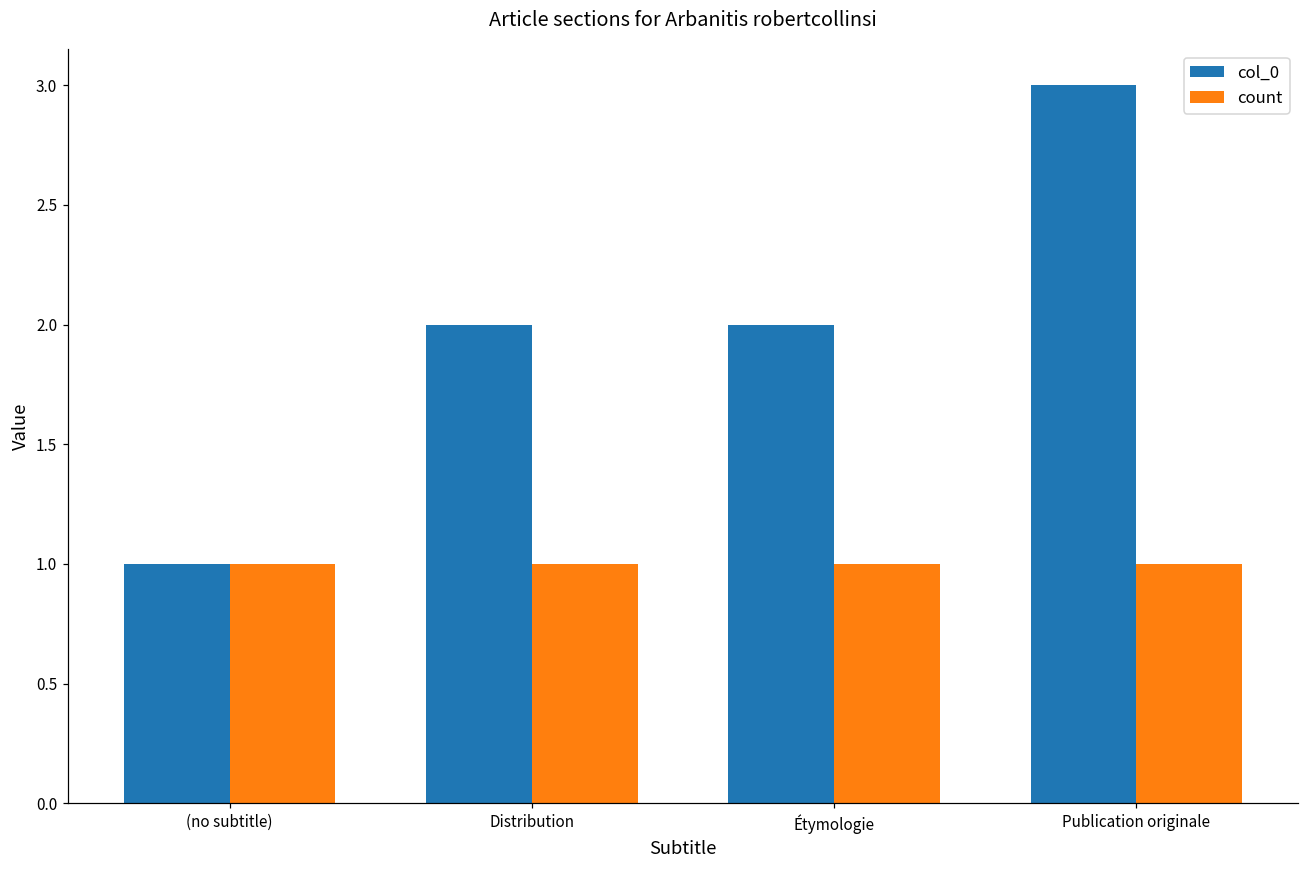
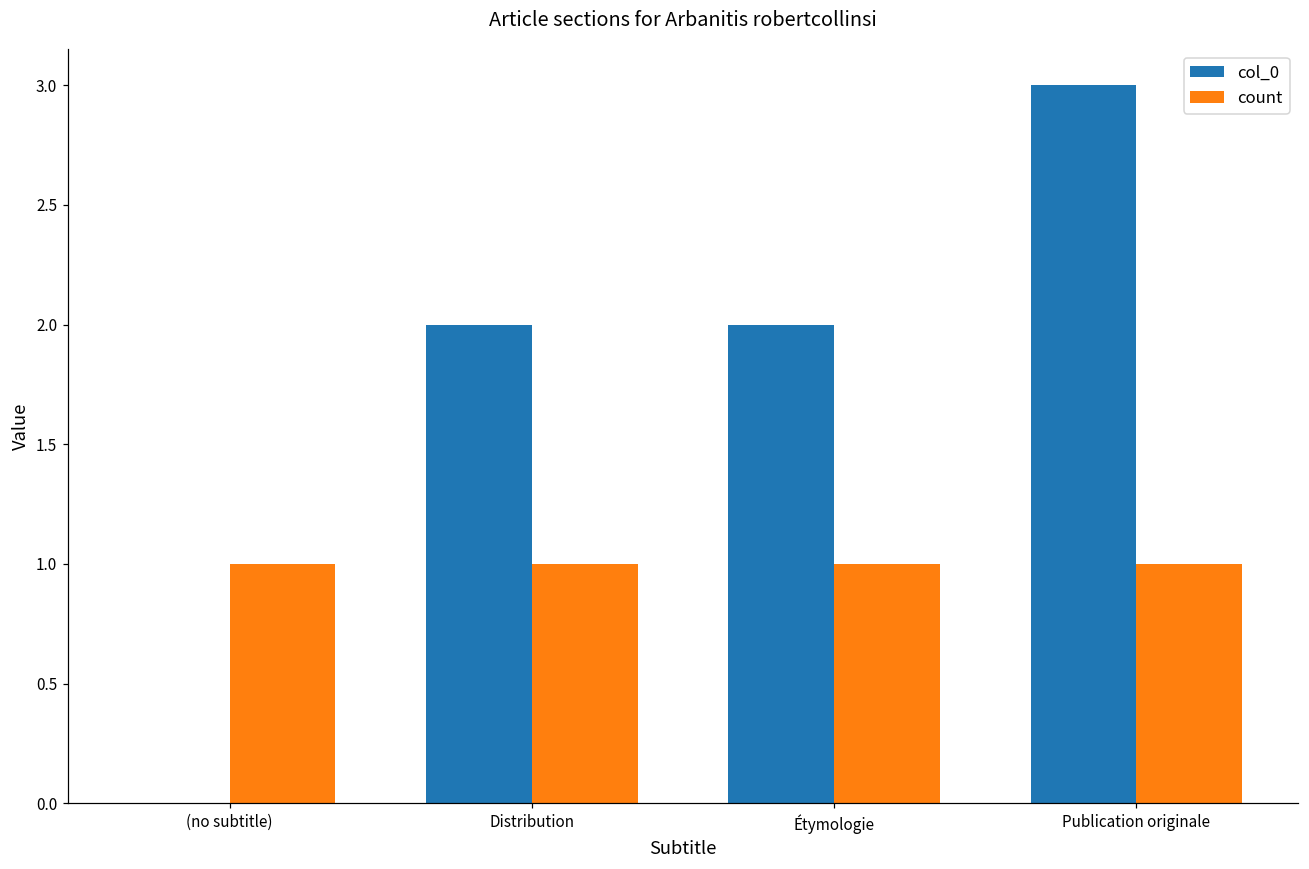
col_0, (no subtitle): 1 -> 0
